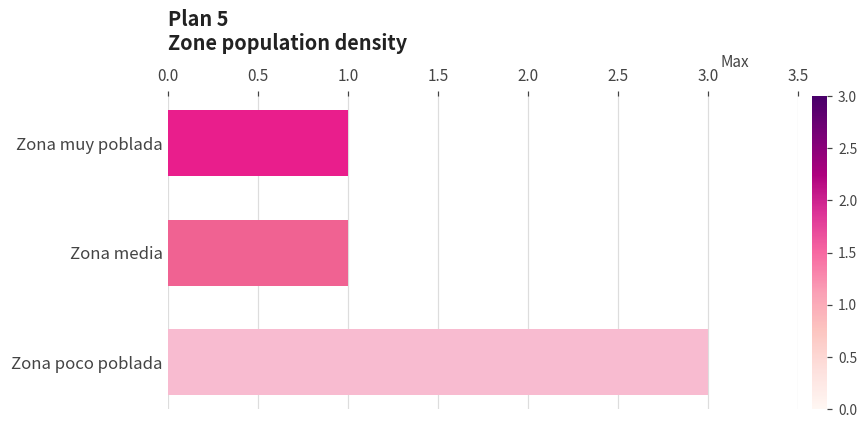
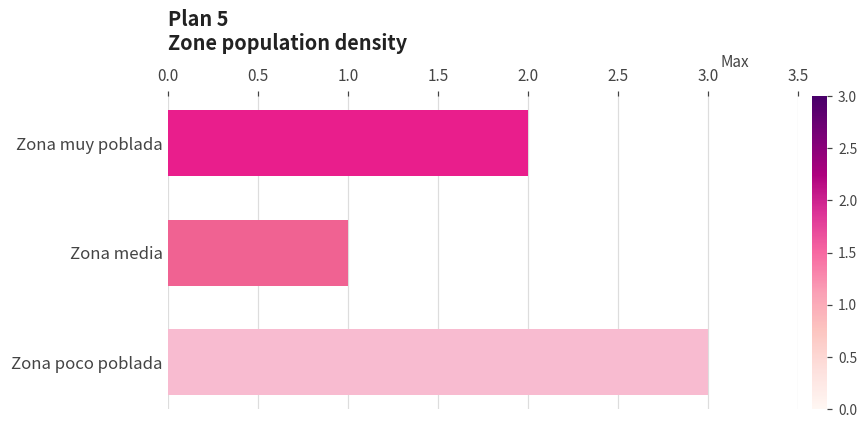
Zona muy poblada: 1 -> 2
